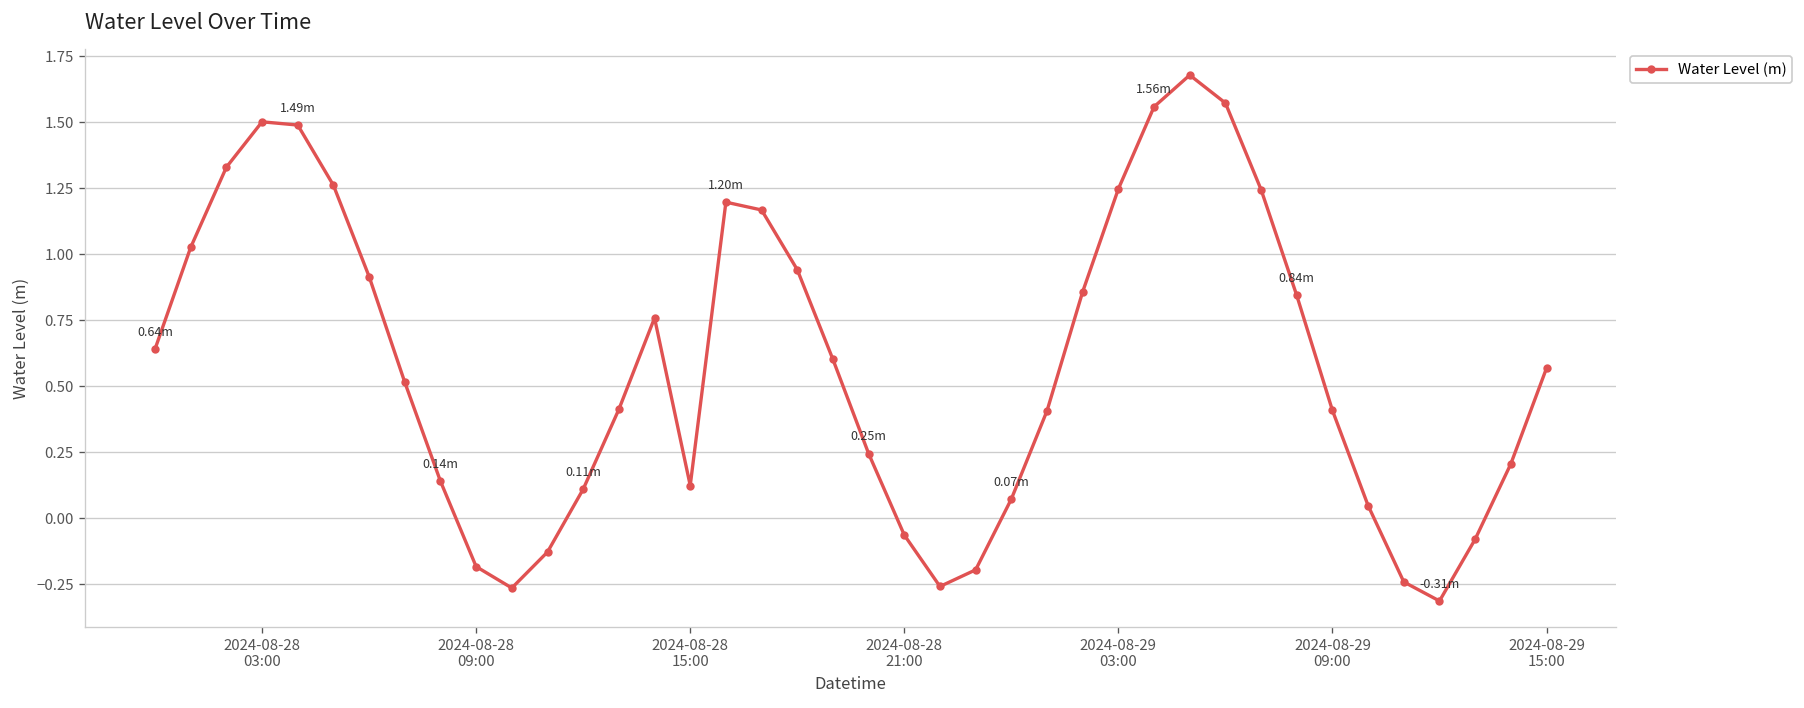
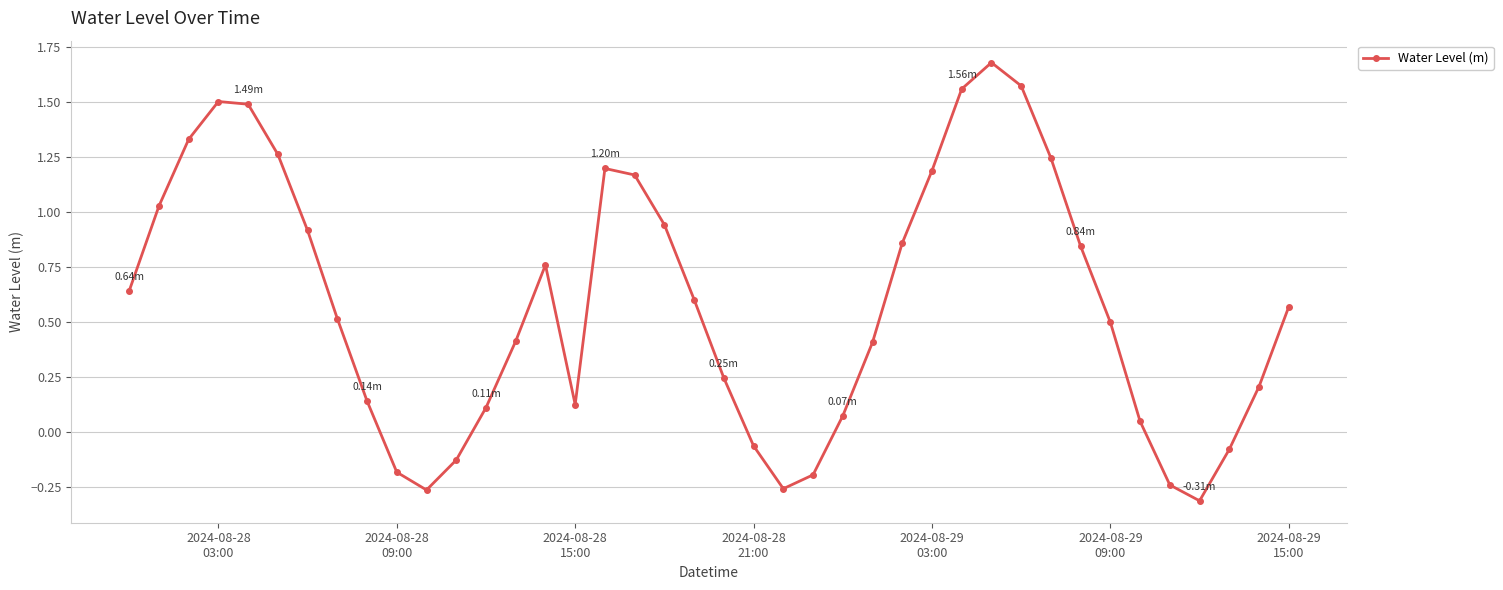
2024-08-29 03:00: 1.25 -> 1.19
2024-08-29 09:00: 0.41 -> 0.50
